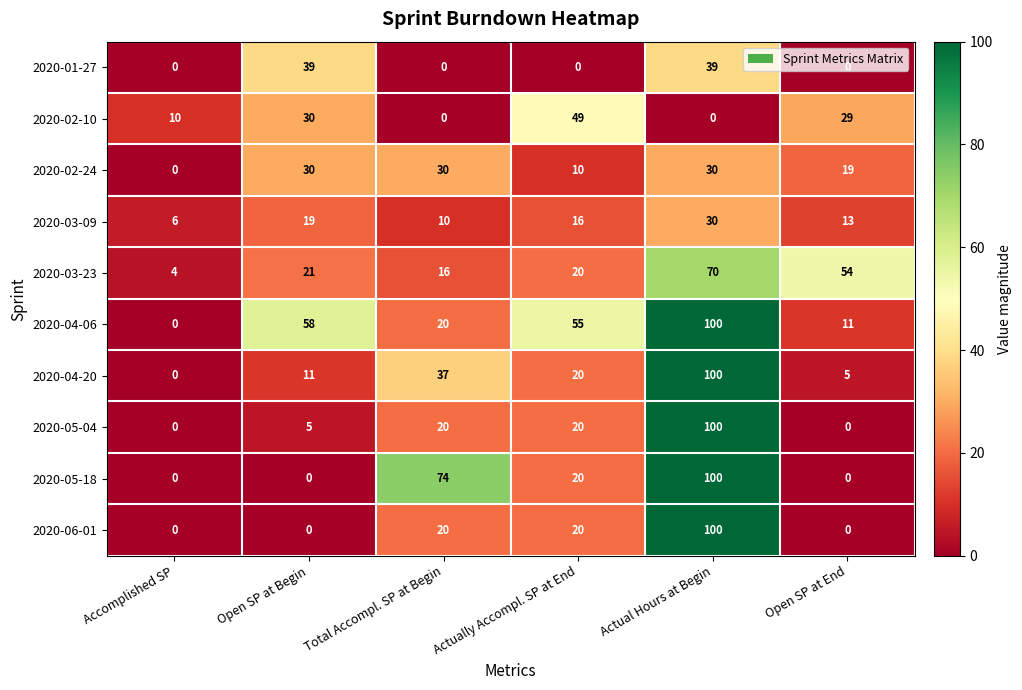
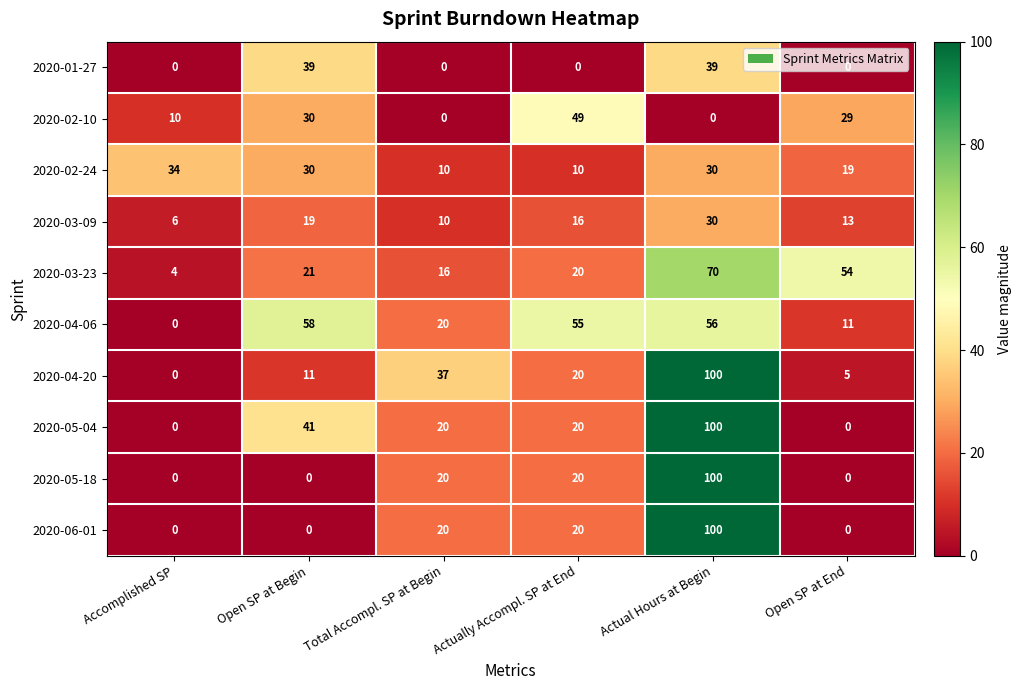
2020-02-24, Accomplished SP: 0 -> 34
2020-02-24, Total Accompl. SP at Begin: 30 -> 10
2020-04-06, Actual Hours at Begin: 100 -> 56
2020-05-04, Open SP at Begin: 5 -> 41
2020-05-18, Total Accompl. SP at Begin: 74 -> 20
